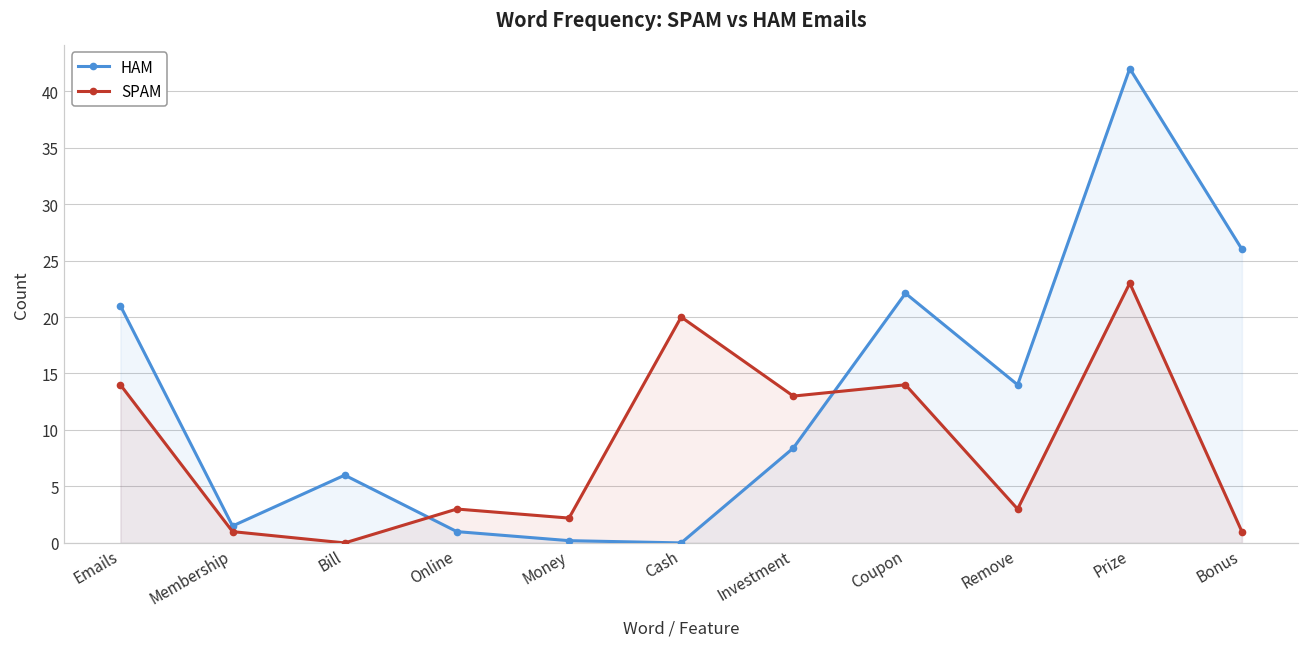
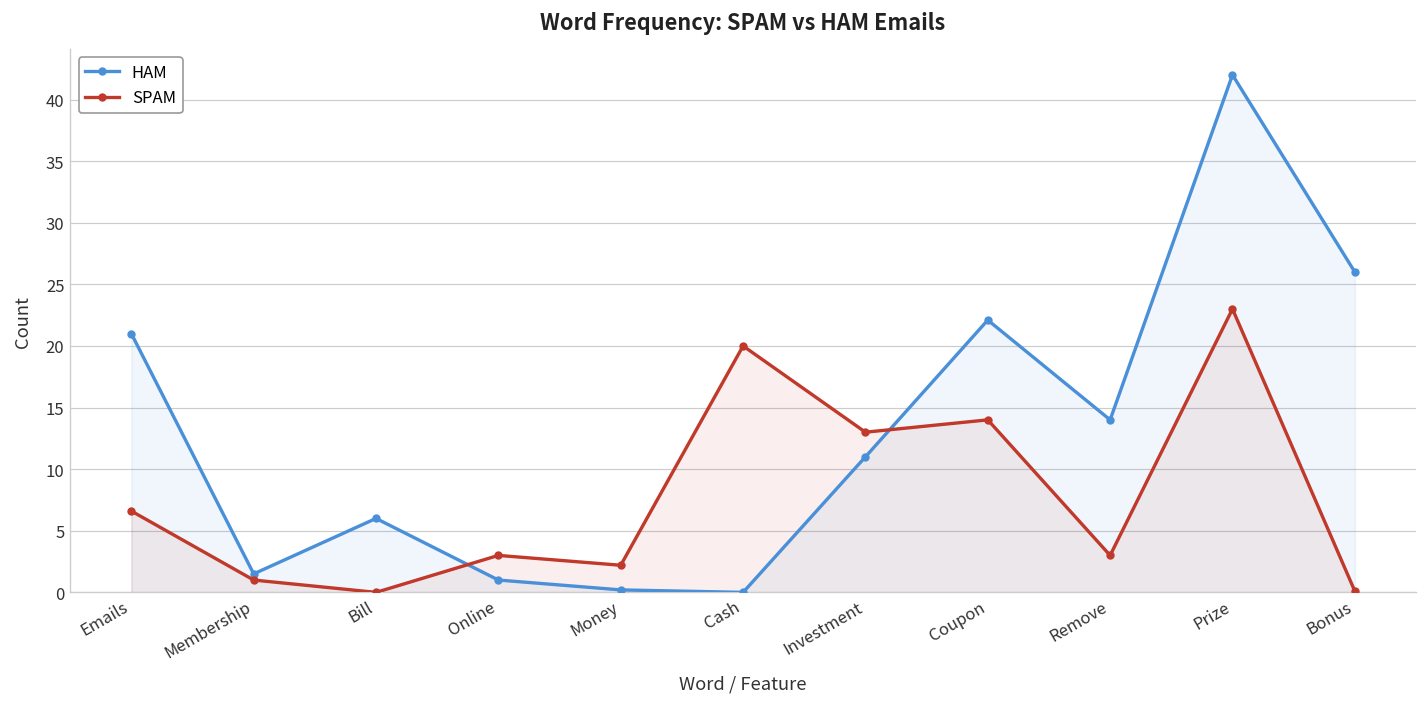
SPAM, Emails: 14.0 -> 6.6
HAM, Investment: 8.4 -> 11.0
SPAM, Bonus: 1.0 -> 0.1
